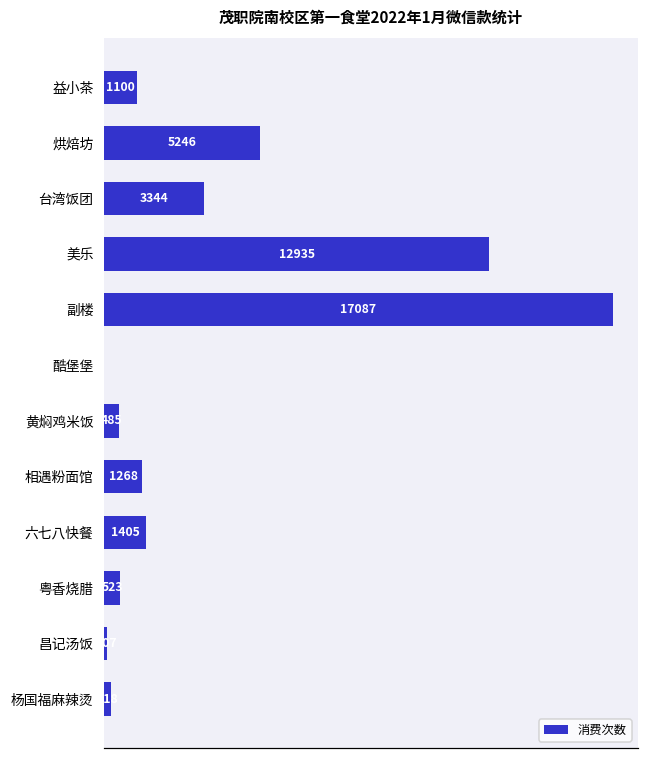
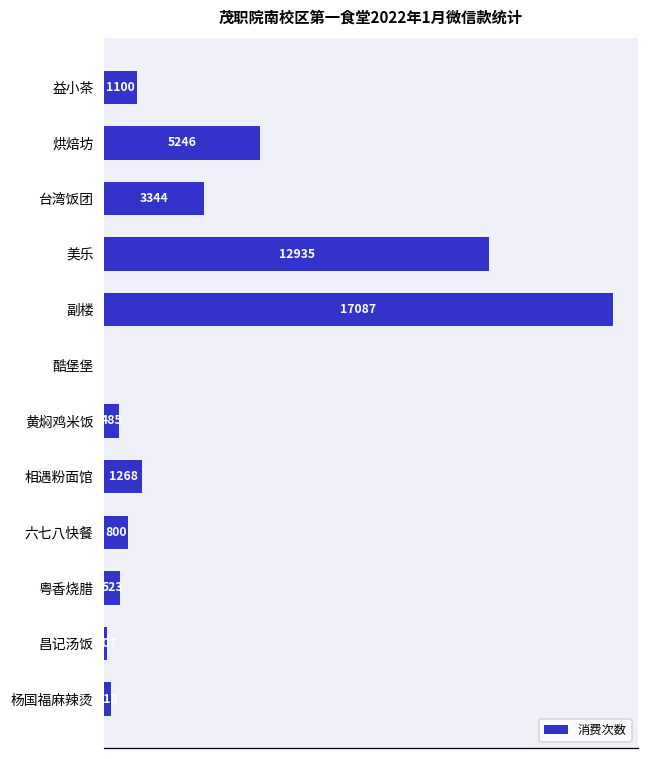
六七八快餐: 1405 -> 800
